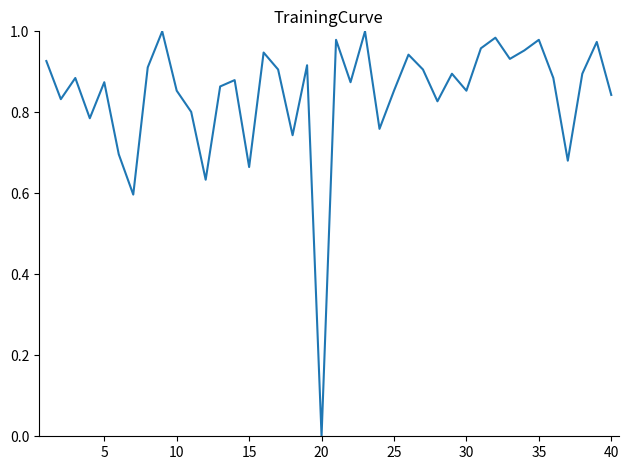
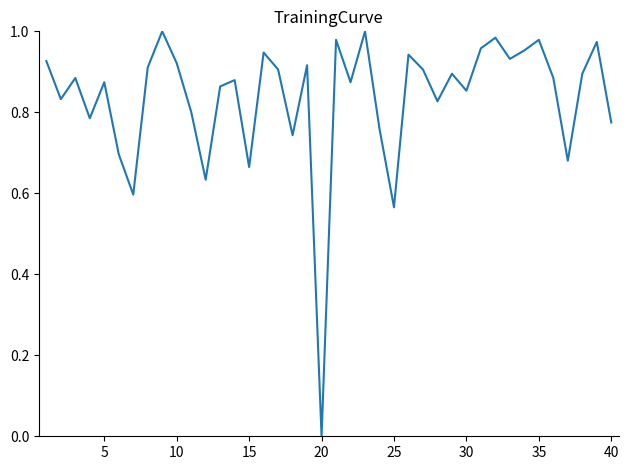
10: 0.85 -> 0.92
25: 0.85 -> 0.57
40: 0.84 -> 0.77
